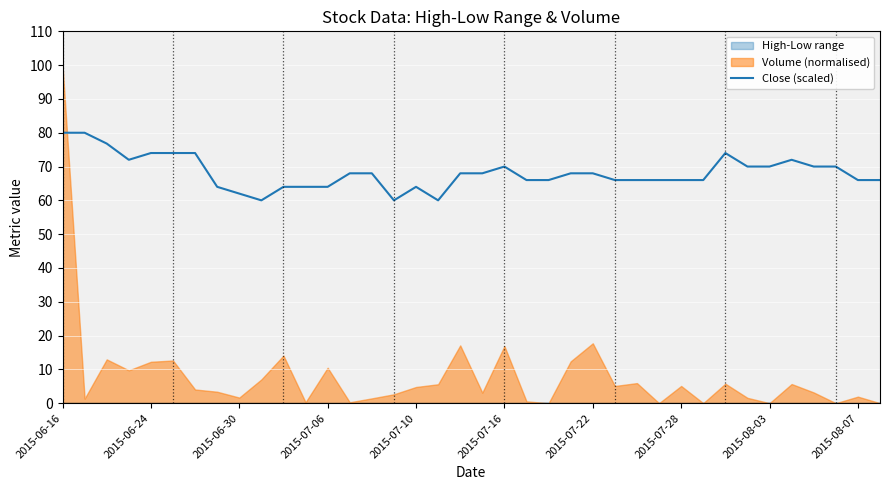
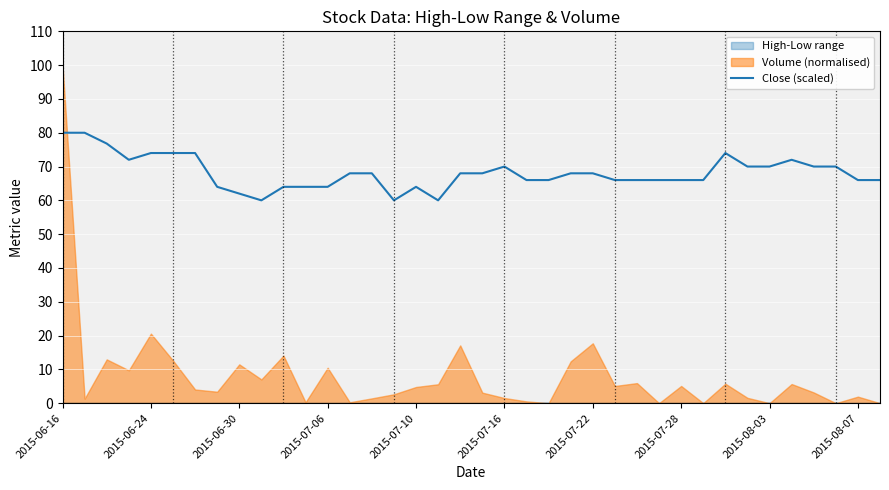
Volume (normalised), 2015-06-24: 12 -> 21
Volume (normalised), 2015-06-30: 2 -> 11
Volume (normalised), 2015-07-16: 17 -> 2
